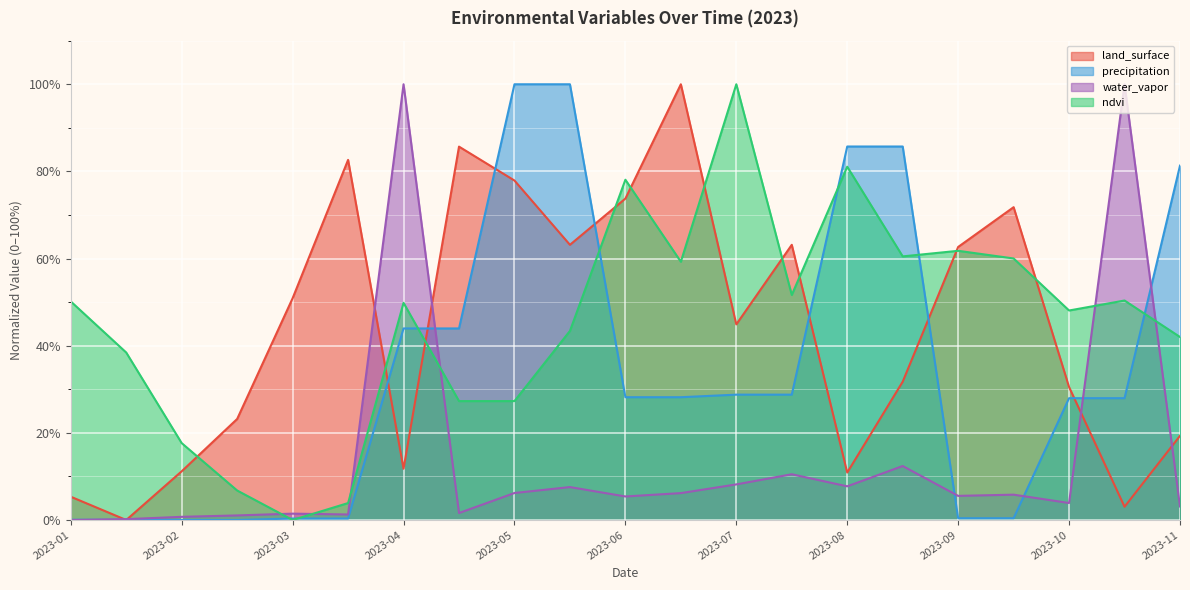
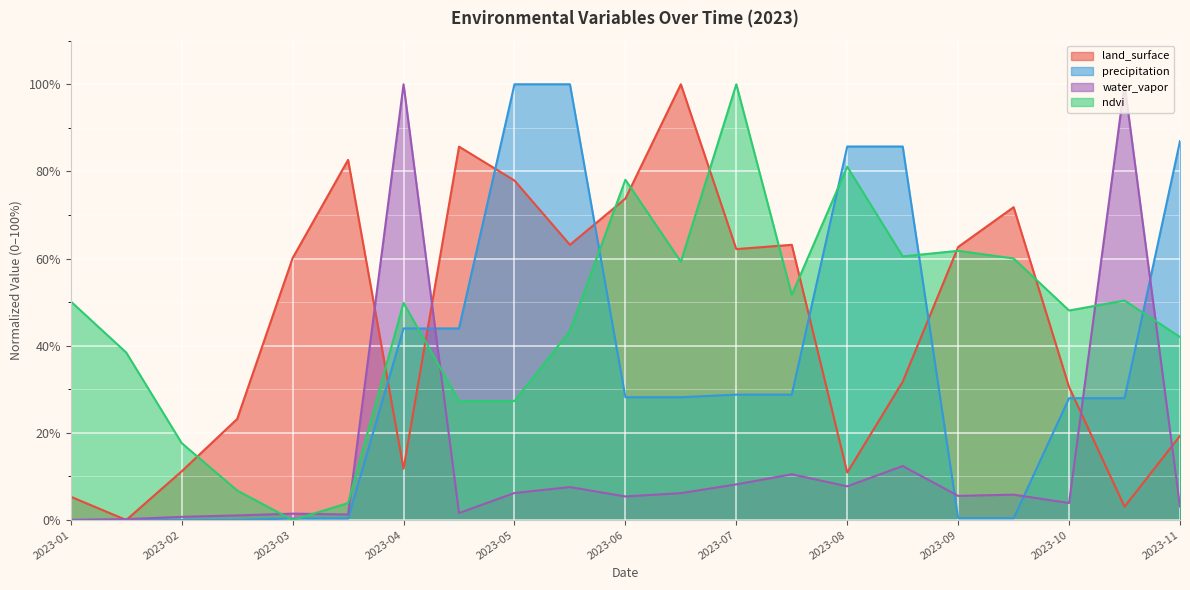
land_surface, 2023-03: 51% -> 60%
land_surface, 2023-07: 45% -> 62%
precipitation, 2023-11: 81% -> 87%
